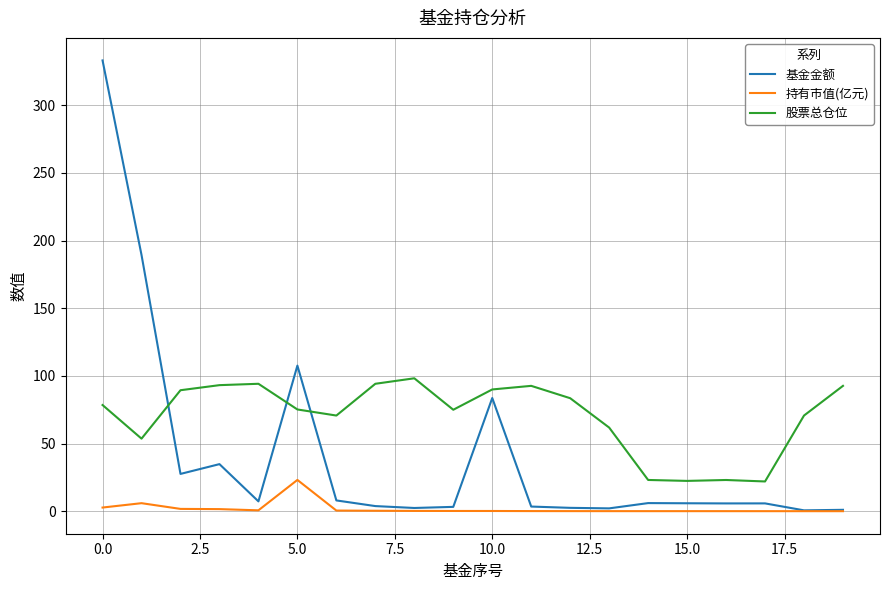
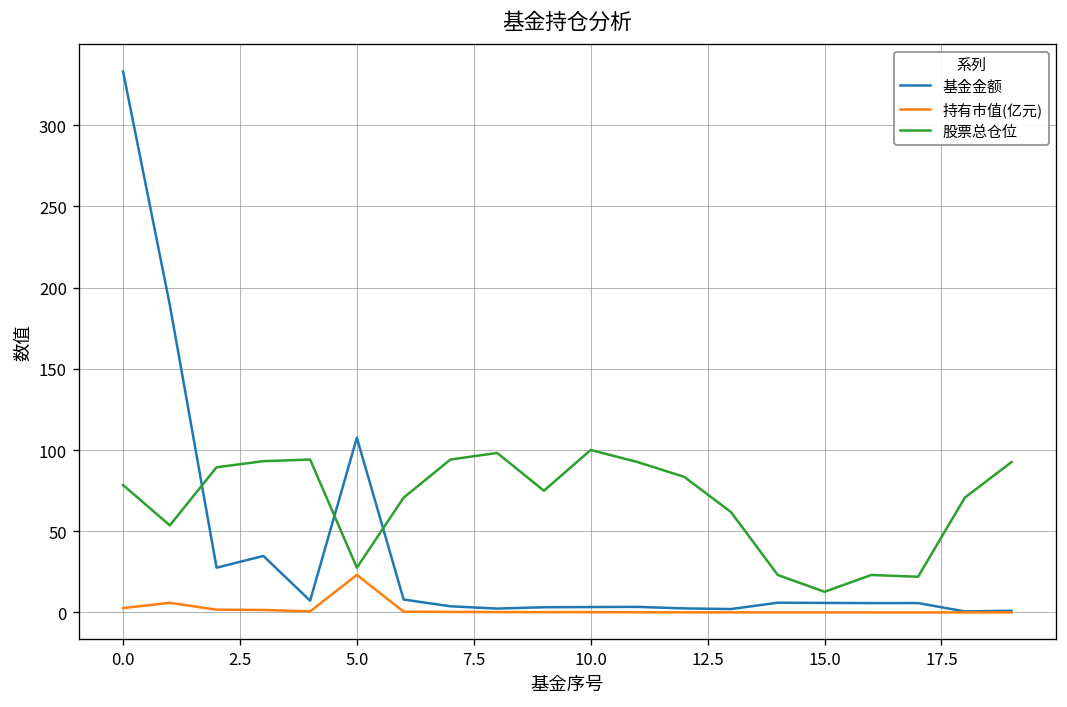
股票总仓位, 5.0: 75 -> 28
基金金额, 10.0: 84 -> 3
股票总仓位, 10.0: 90 -> 100
股票总仓位, 15.0: 22 -> 13
